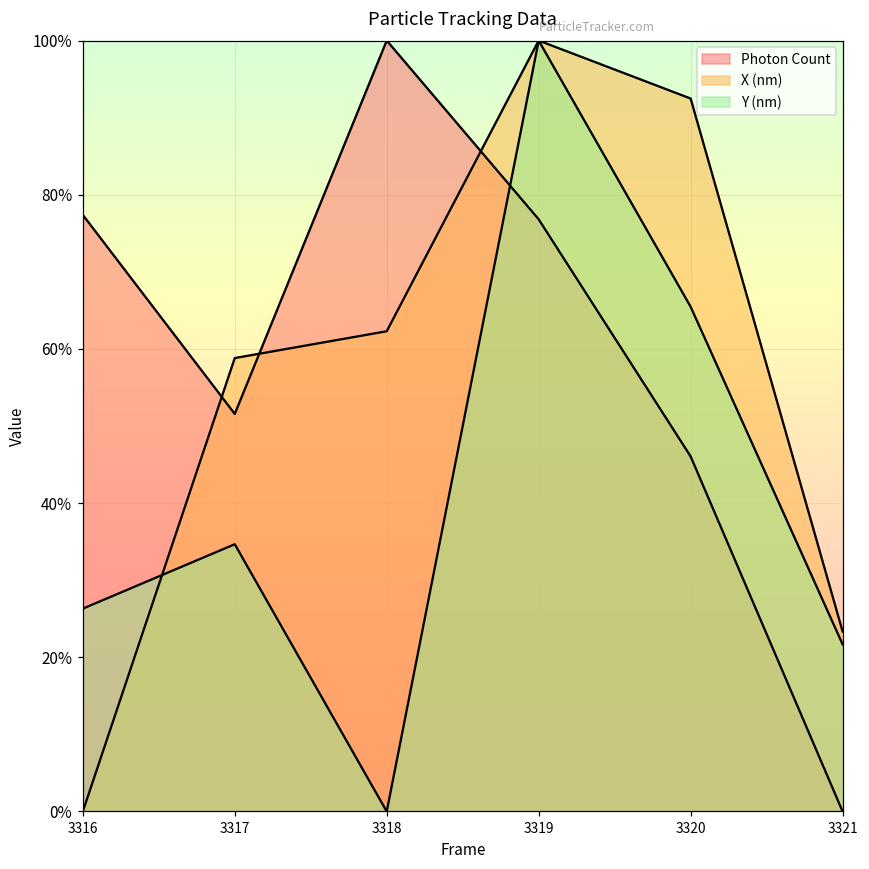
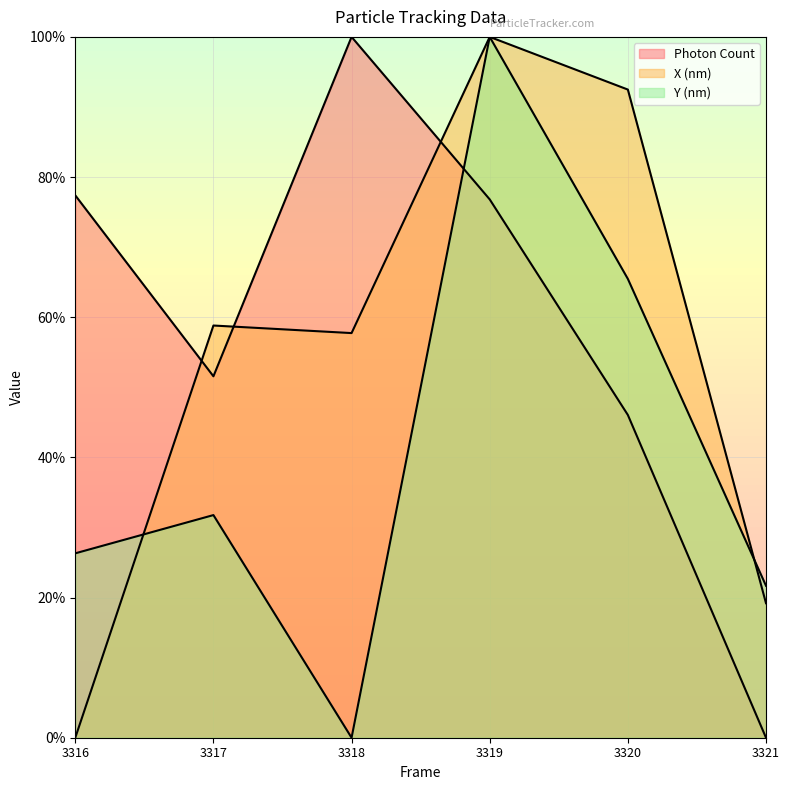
Y (nm), 3317: 35% -> 32%
X (nm), 3318: 62% -> 58%
X (nm), 3321: 23% -> 19%
